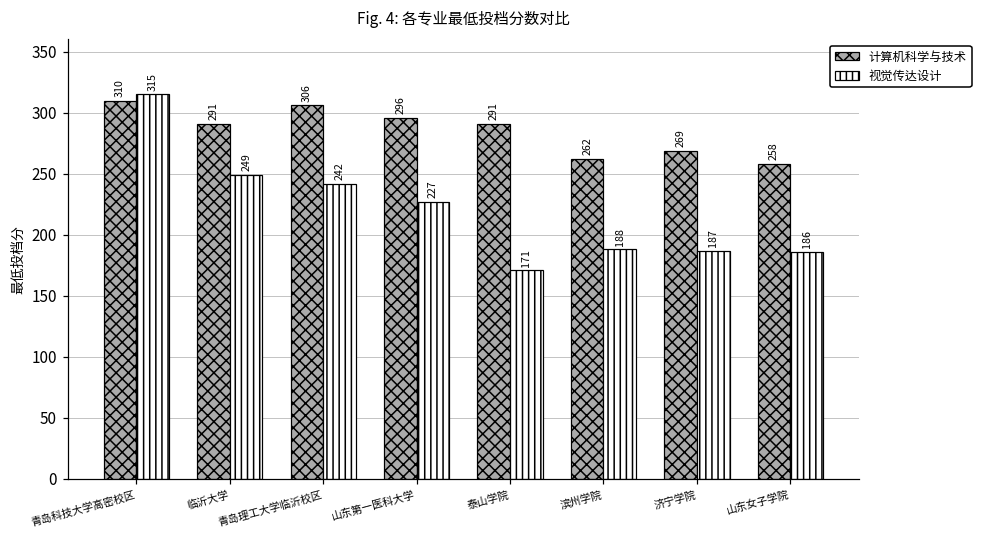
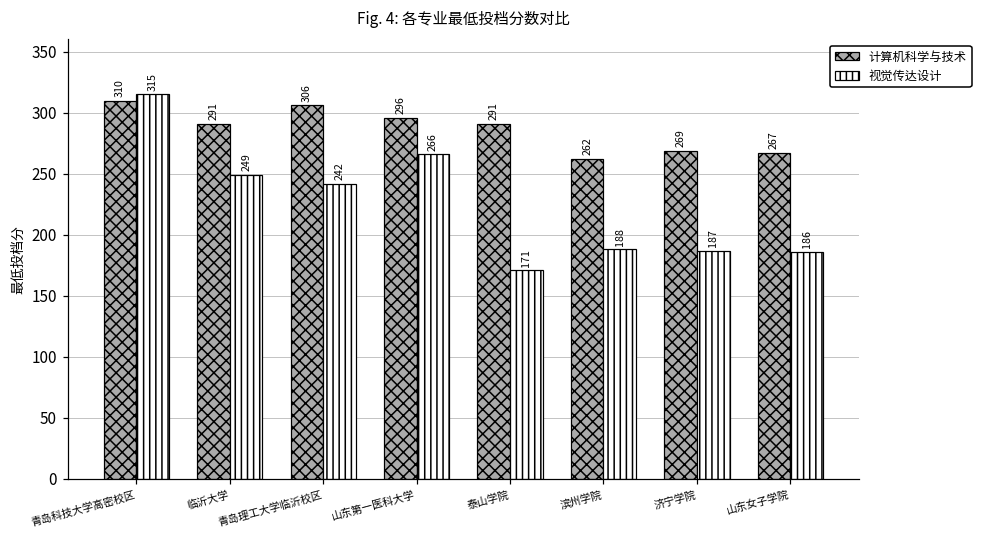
视觉传达设计, 山东第一医科大学: 227 -> 266
计算机科学与技术, 山东女子学院: 258 -> 267
